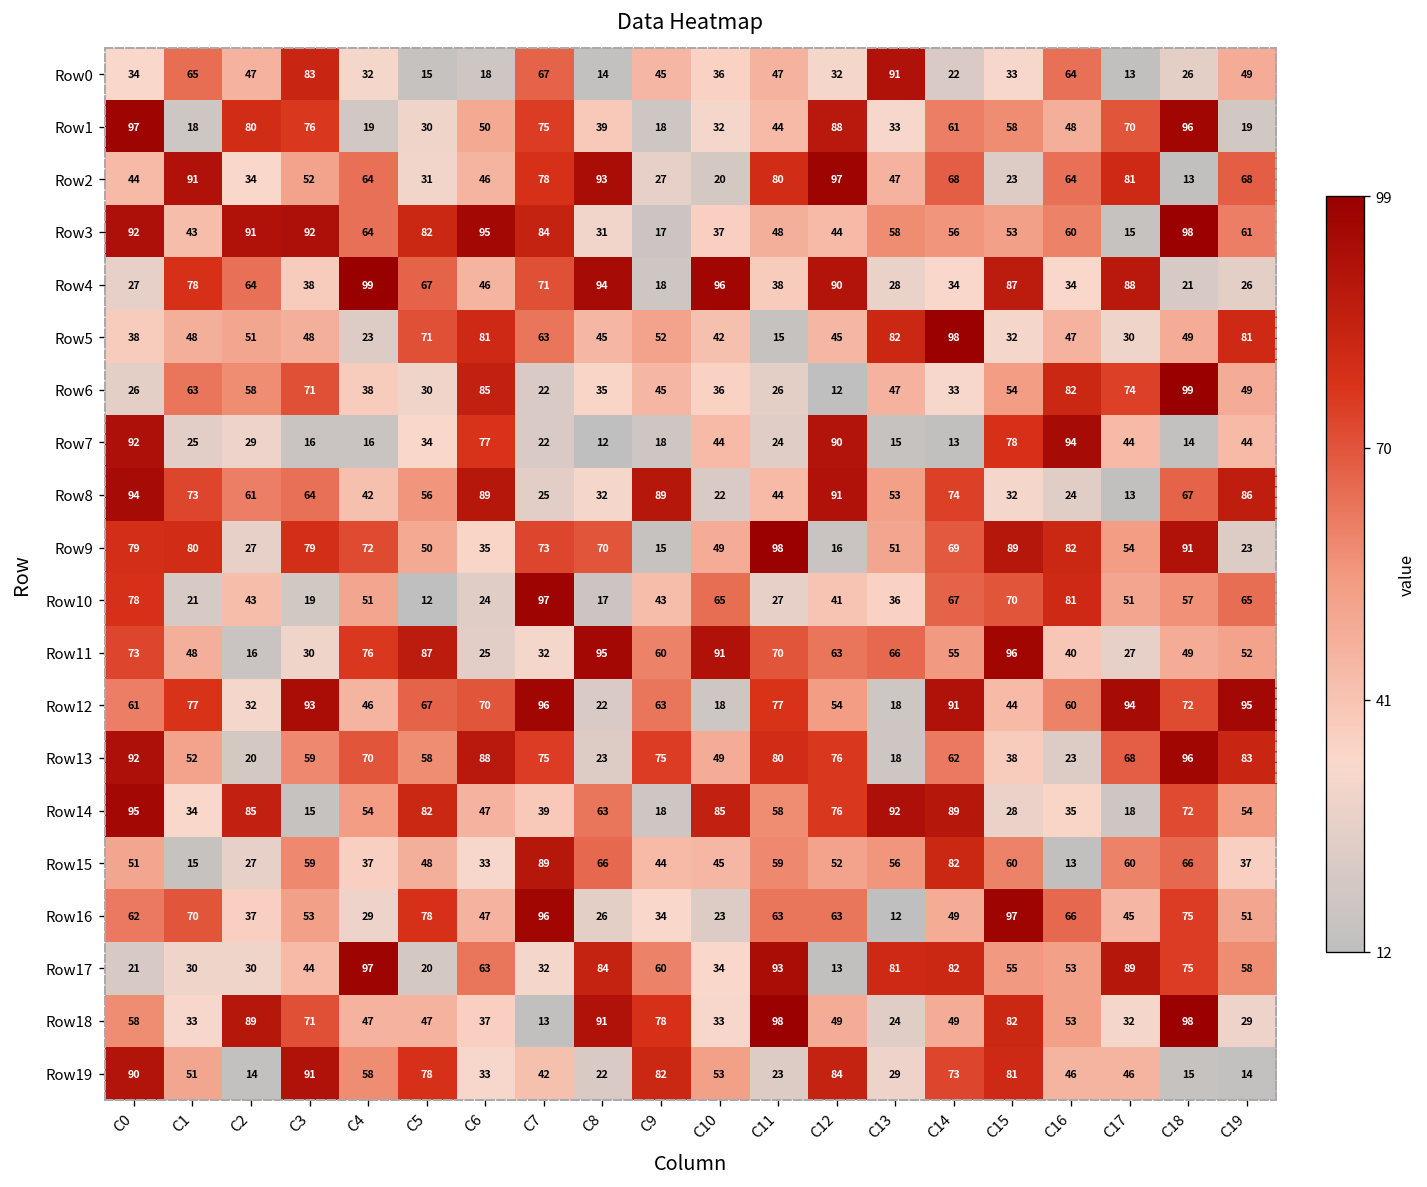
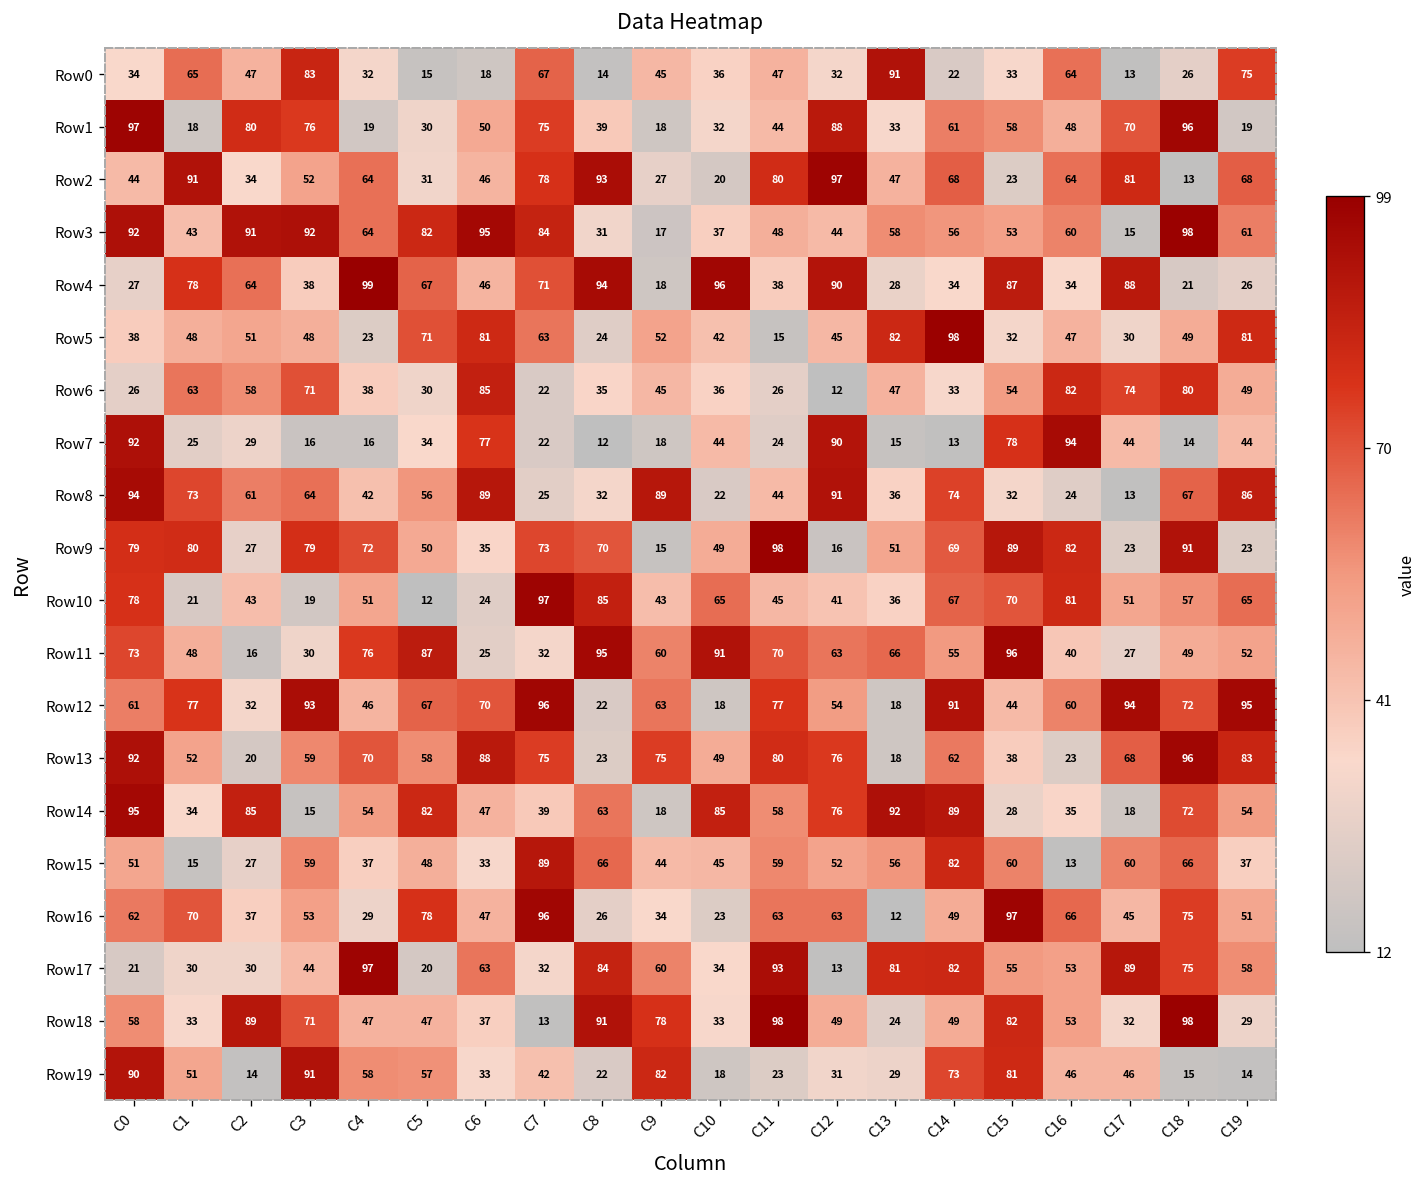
Row0, C19: 49 -> 75
Row5, C8: 45 -> 24
Row6, C18: 99 -> 80
Row8, C13: 53 -> 36
Row9, C17: 54 -> 23
Row10, C8: 17 -> 85
Row10, C11: 27 -> 45
Row19, C5: 78 -> 57
Row19, C10: 53 -> 18
Row19, C12: 84 -> 31
